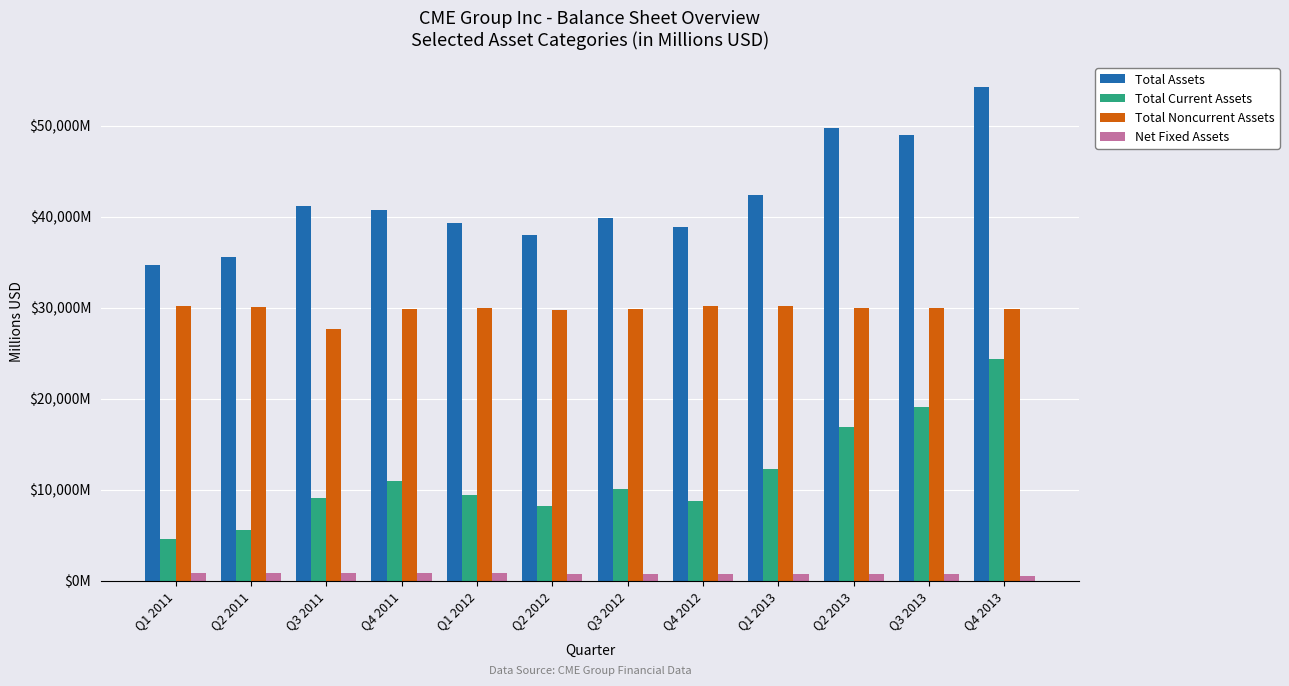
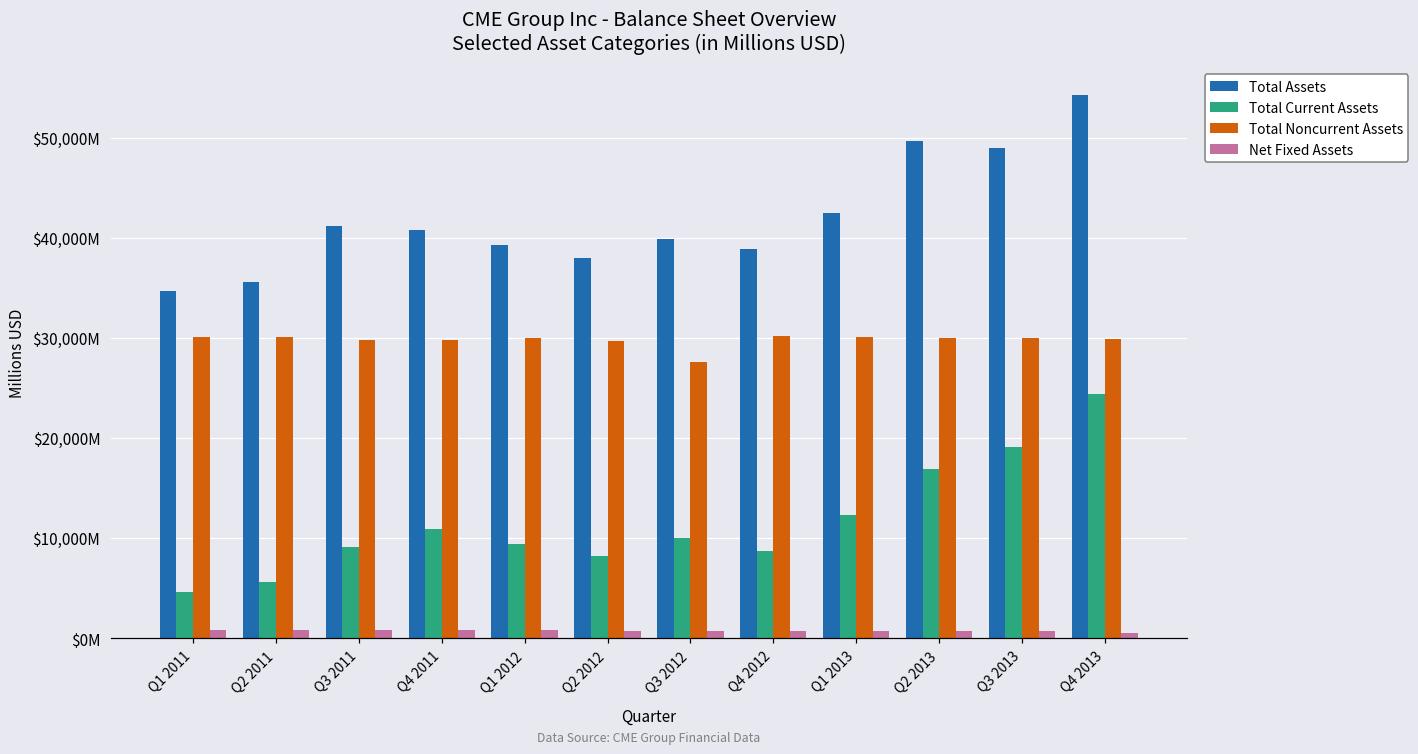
Total Noncurrent Assets, Q3 2011: $28,000,000,000 -> $30,000,000,000
Total Noncurrent Assets, Q3 2012: $30,000,000,000 -> $28,000,000,000
